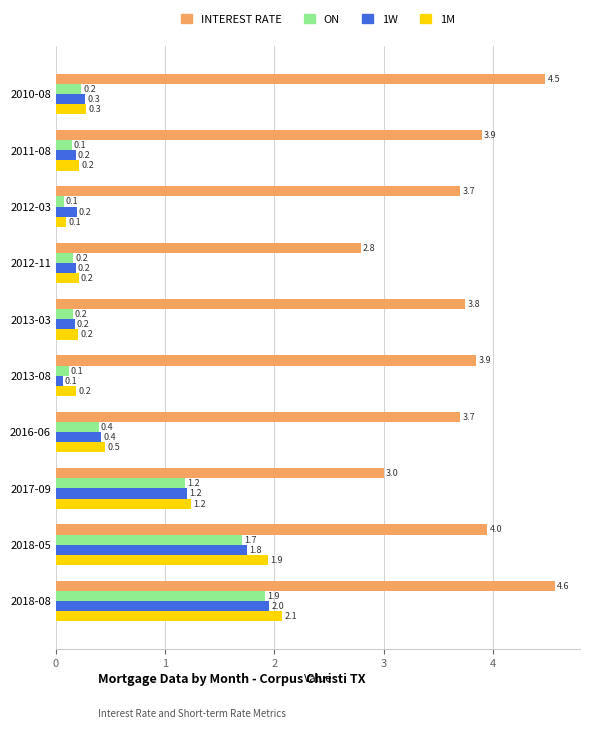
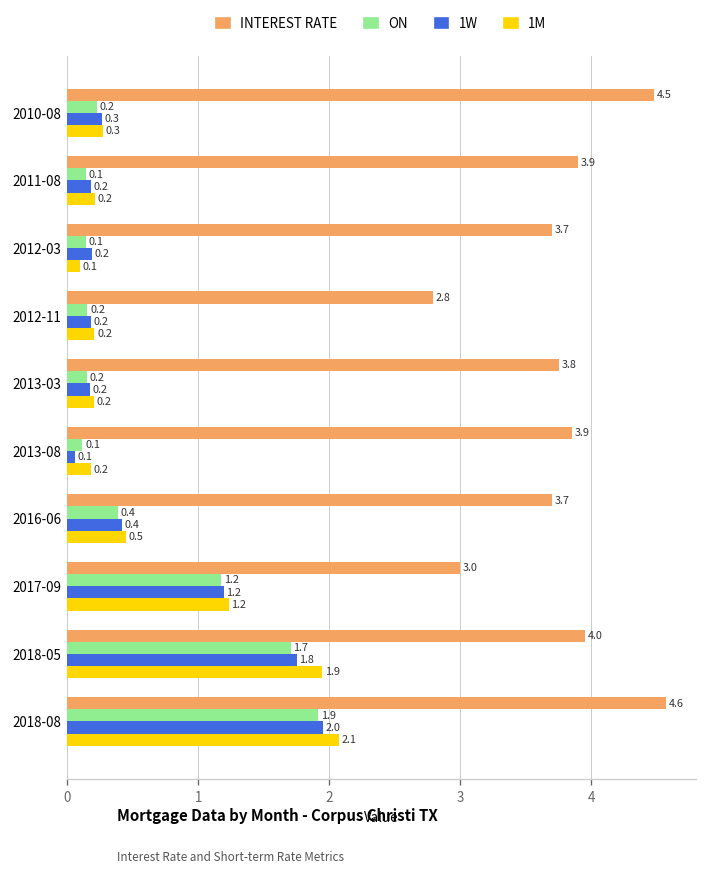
ON, 2012-03: 0.07 -> 0.15
